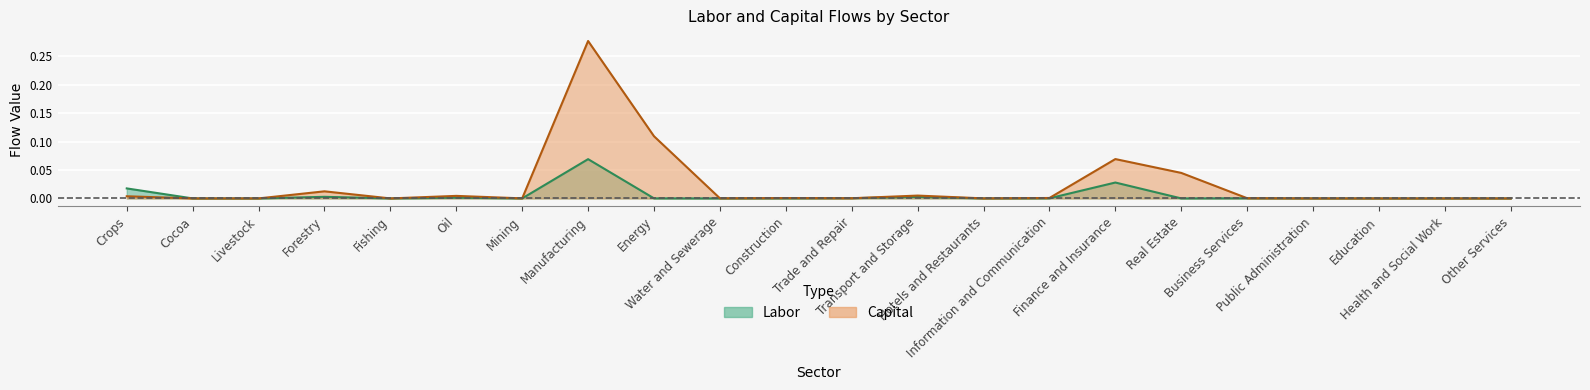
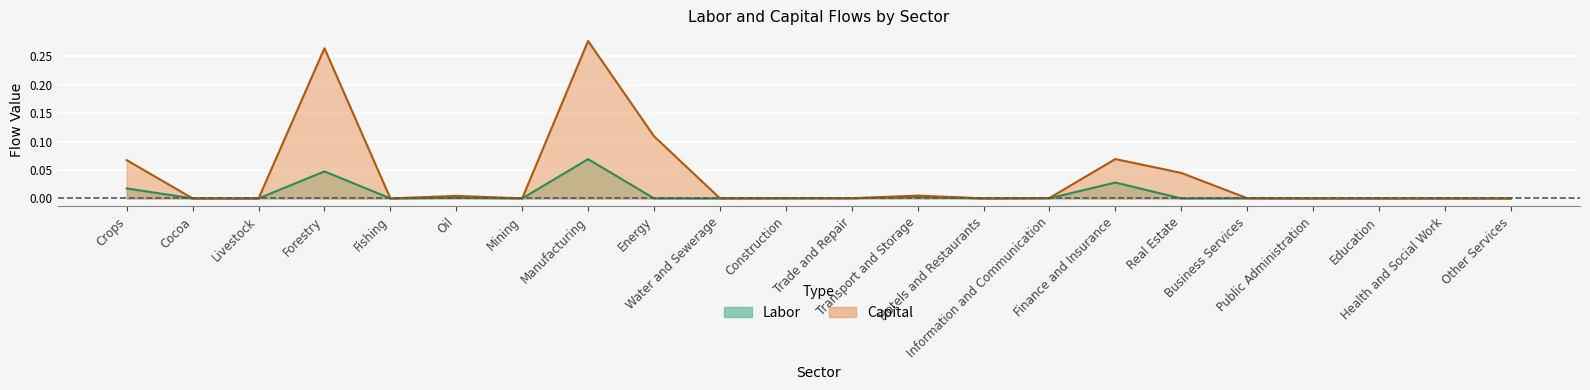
Capital, Crops: 0.00 -> 0.07
Labor, Forestry: 0.00 -> 0.05
Capital, Forestry: 0.01 -> 0.26
